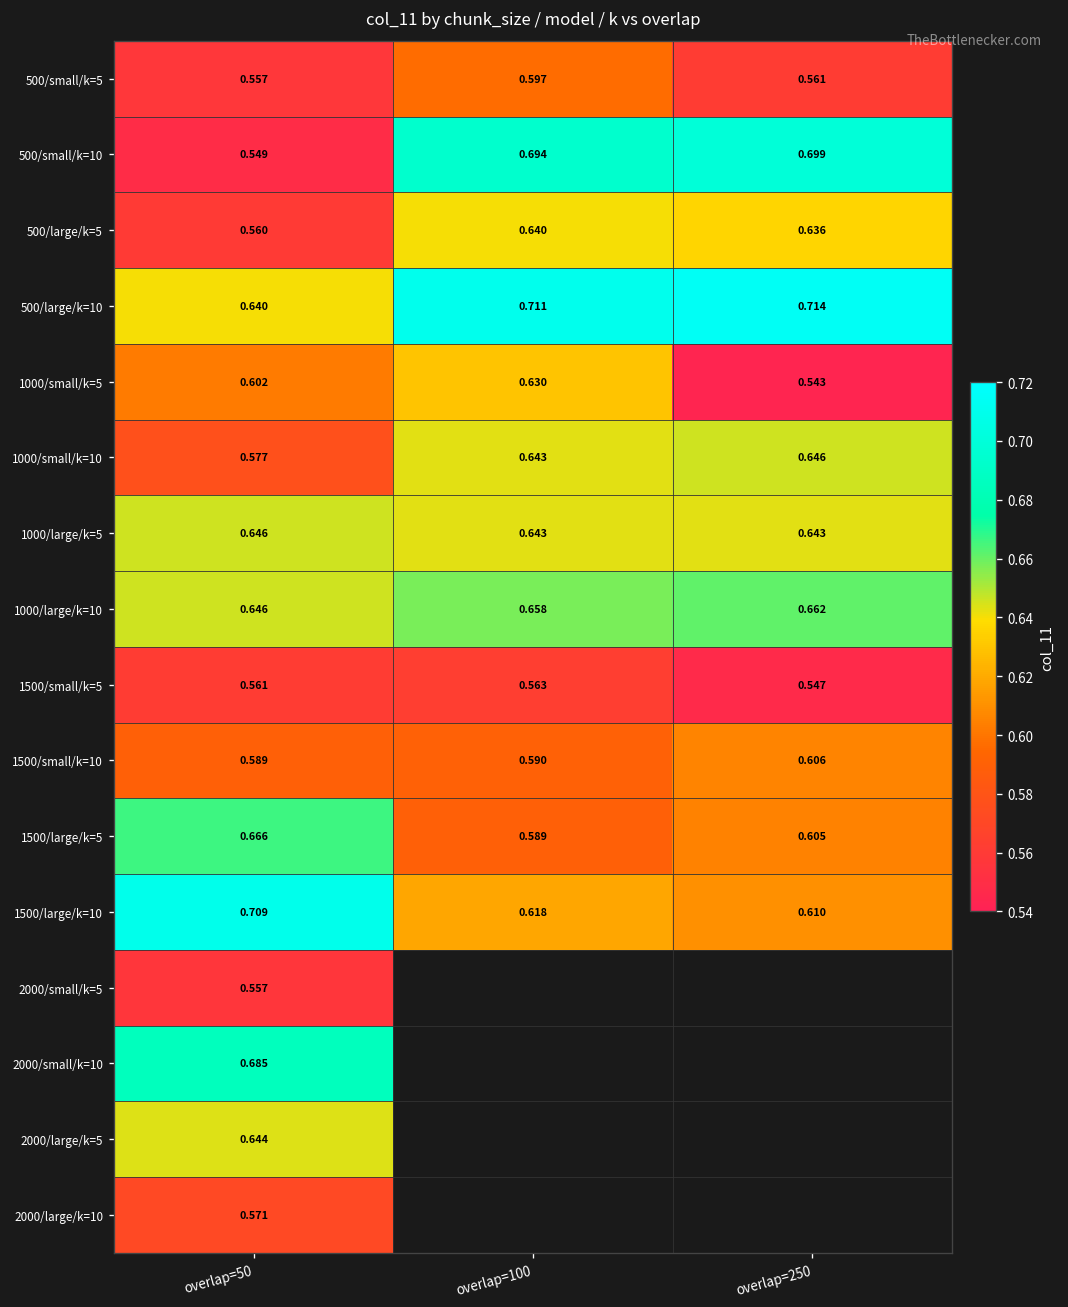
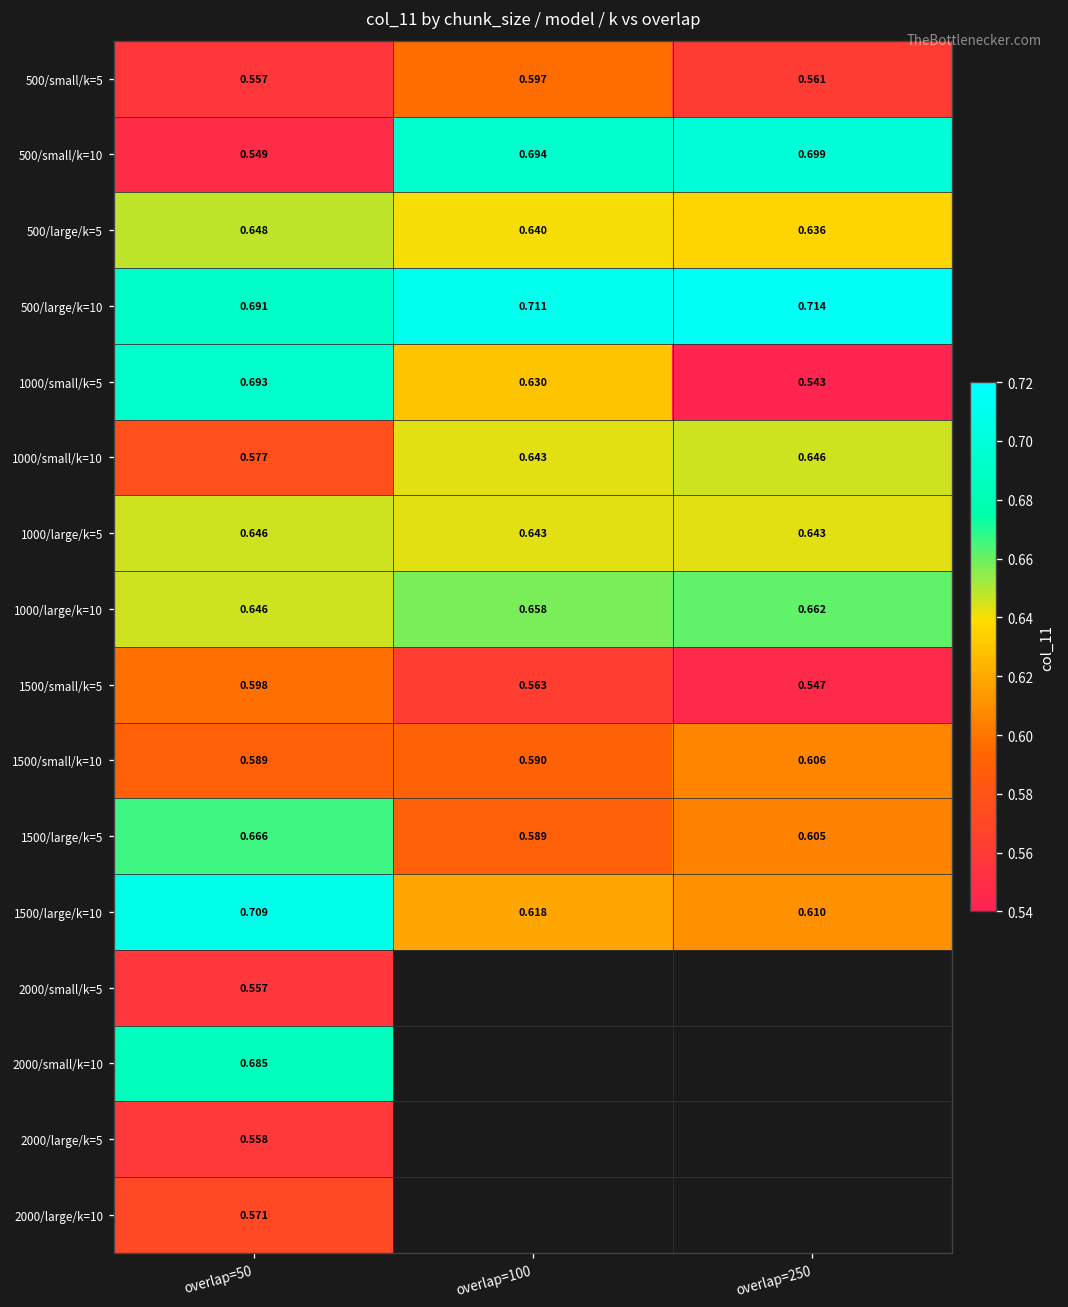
500/large/k=5, overlap=50: 0.560 -> 0.648
500/large/k=10, overlap=50: 0.640 -> 0.691
1000/small/k=5, overlap=50: 0.602 -> 0.693
1500/small/k=5, overlap=50: 0.561 -> 0.598
2000/large/k=5, overlap=50: 0.644 -> 0.558
